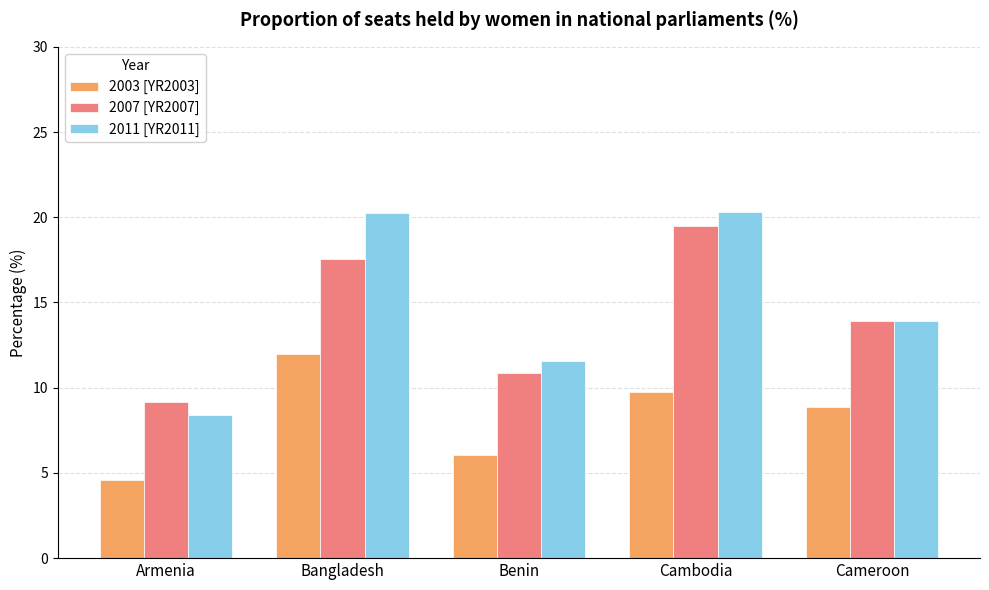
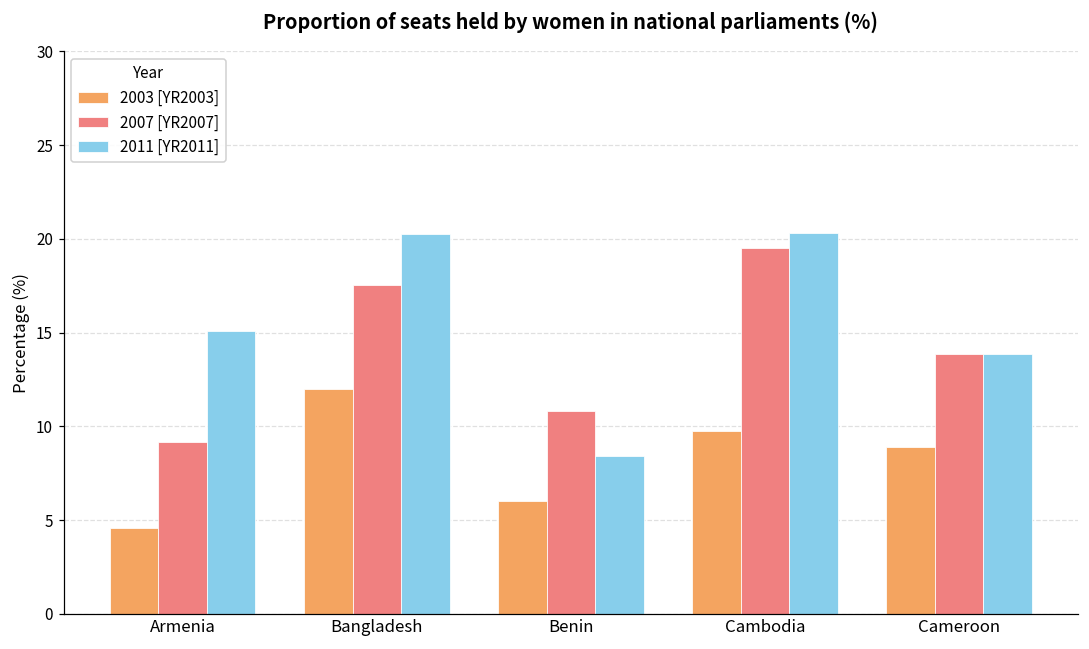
2011 [YR2011], Armenia: 8.4 -> 15.1
2011 [YR2011], Benin: 11.6 -> 8.4
